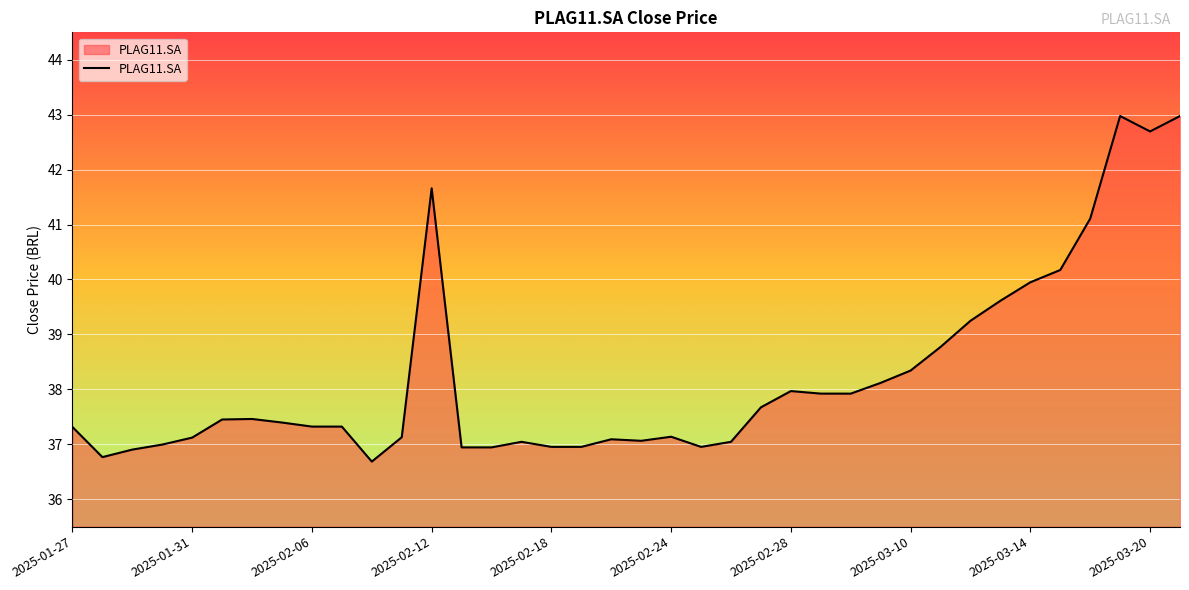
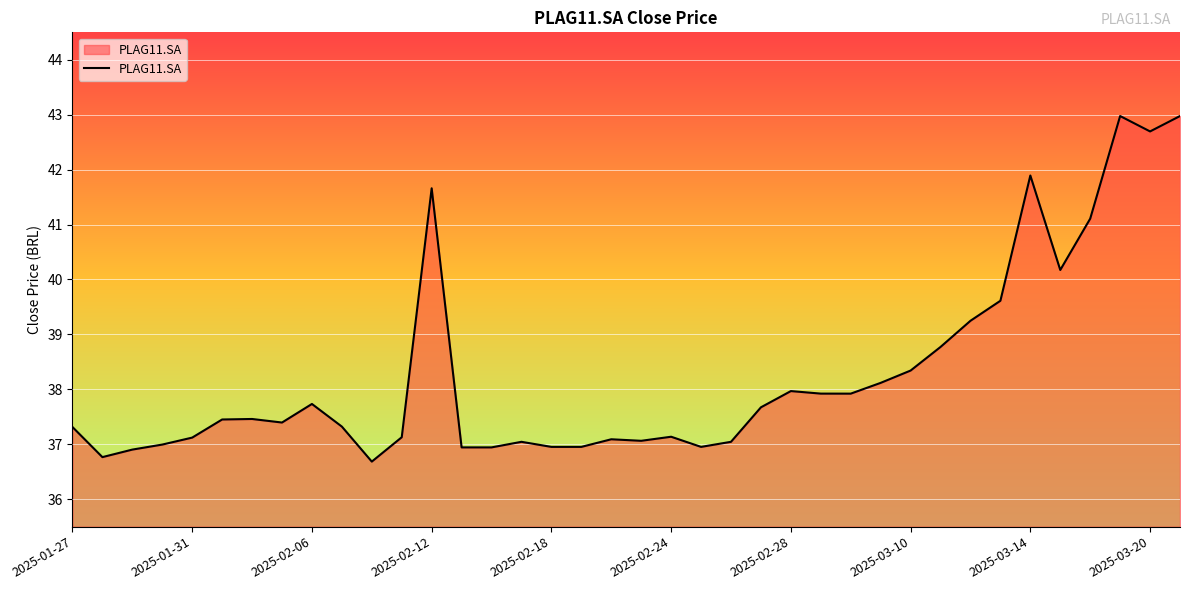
2025-02-06: 37.3 -> 37.7
2025-03-14: 39.9 -> 41.9
